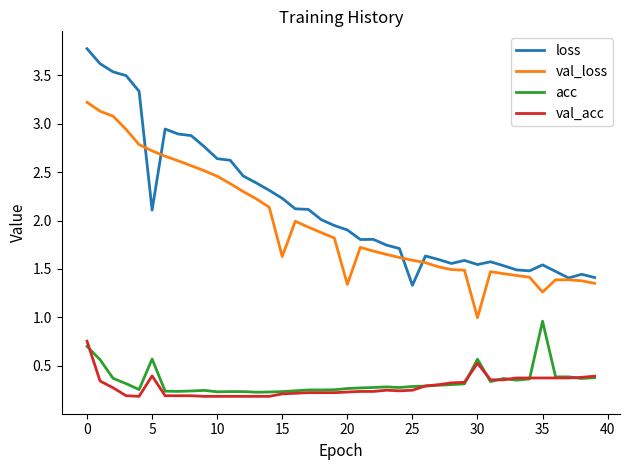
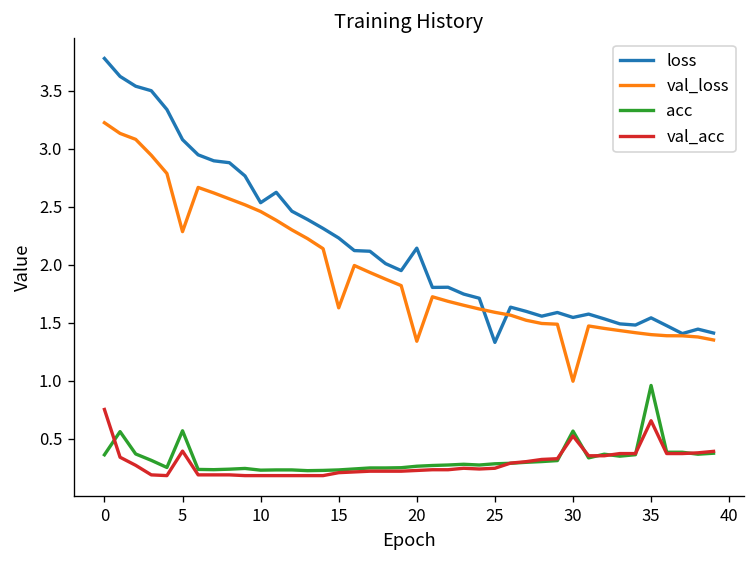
acc, 0: 0.7 -> 0.4
loss, 5: 2.1 -> 3.1
val_loss, 5: 2.7 -> 2.3
loss, 10: 2.6 -> 2.5
loss, 20: 1.9 -> 2.1
val_loss, 35: 1.3 -> 1.4
val_acc, 35: 0.4 -> 0.7
